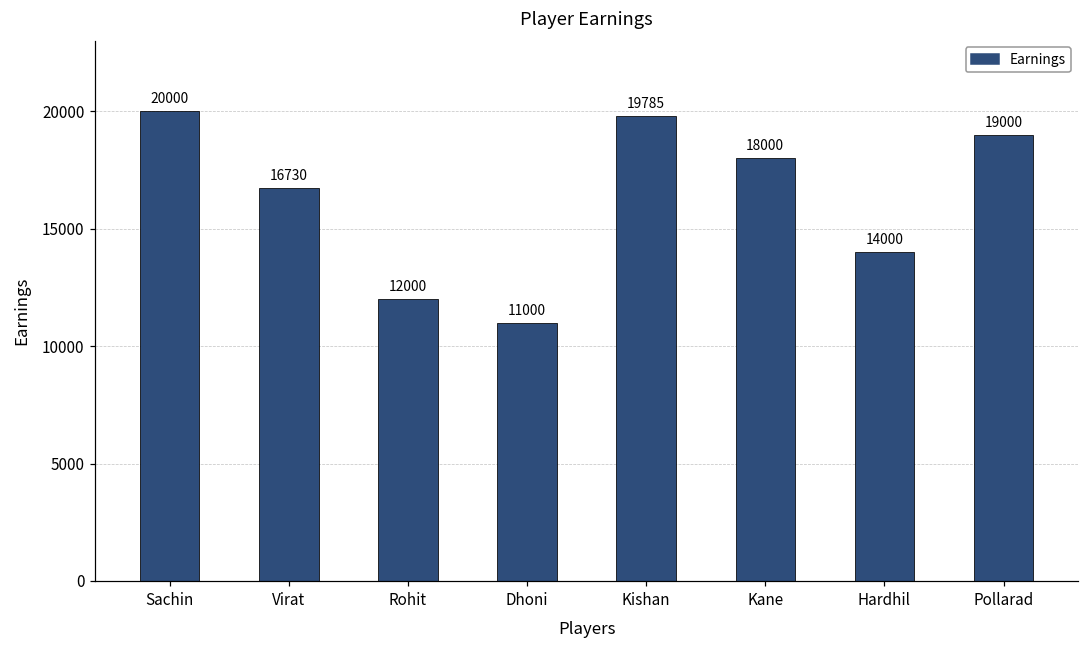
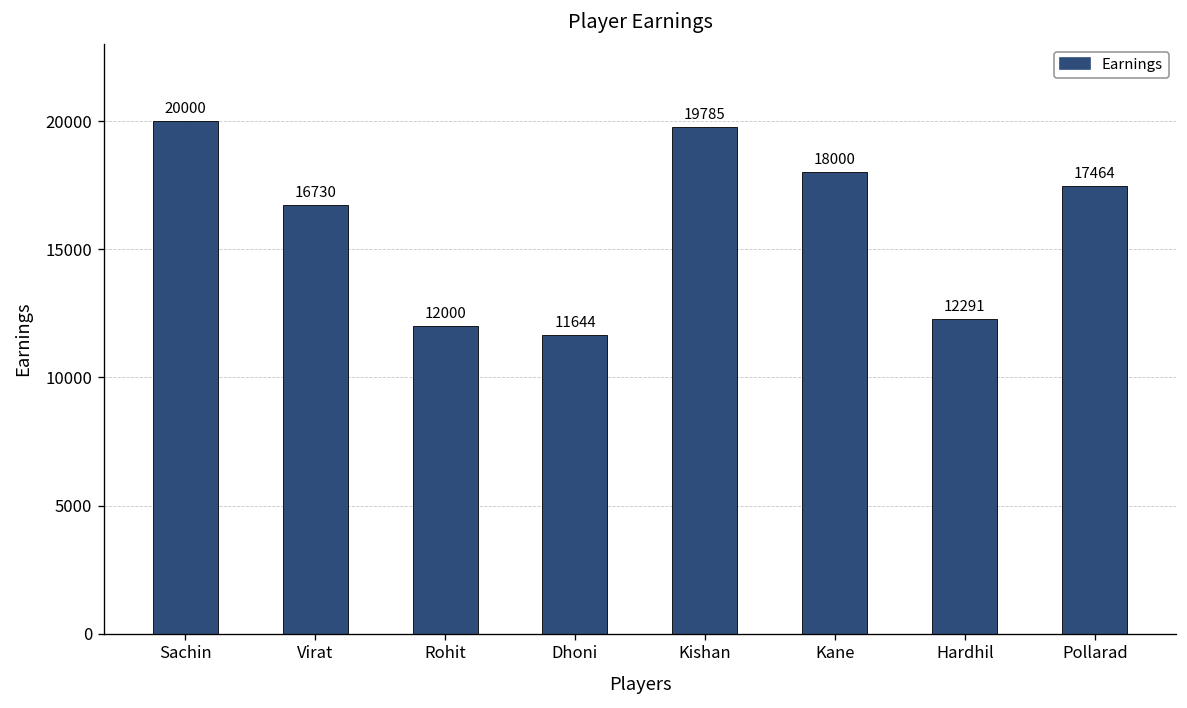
Dhoni: 11000 -> 11644
Hardhil: 14000 -> 12291
Pollarad: 19000 -> 17464
